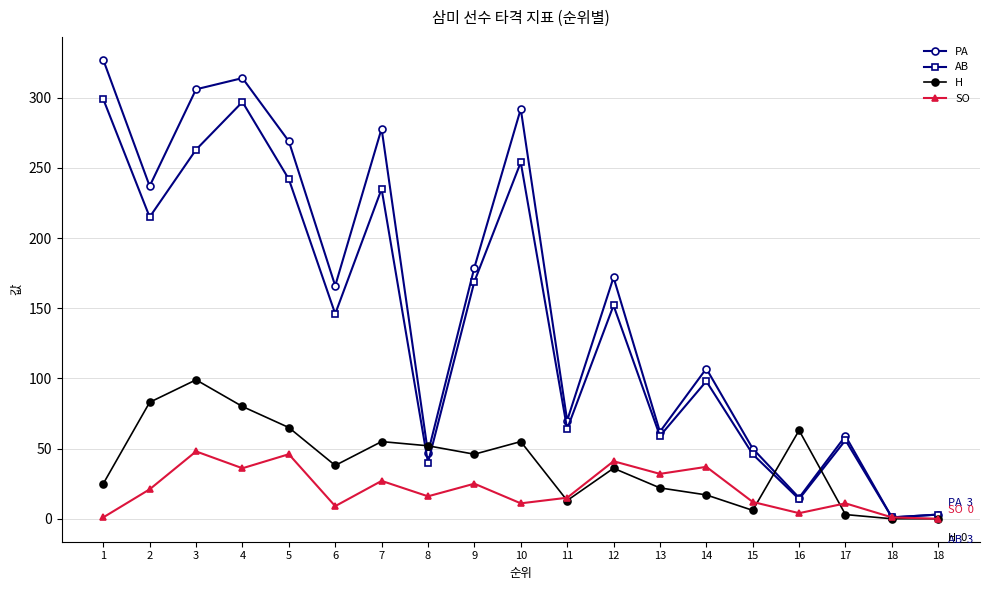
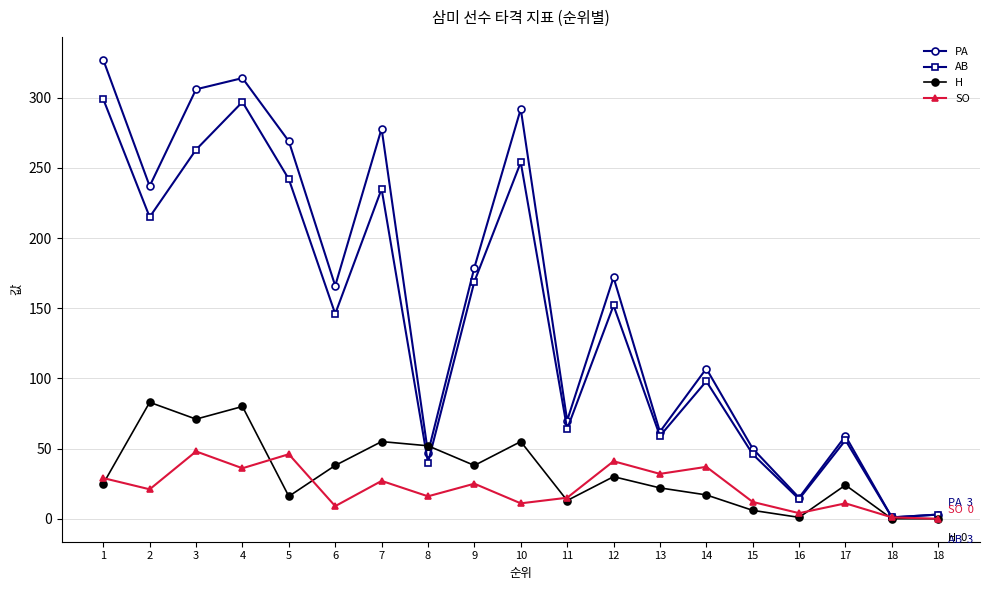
SO, 1: 1 -> 29
H, 3: 99 -> 71
H, 5: 65 -> 16
H, 9: 46 -> 38
H, 12: 36 -> 30
H, 16: 63 -> 1
H, 17: 3 -> 24
